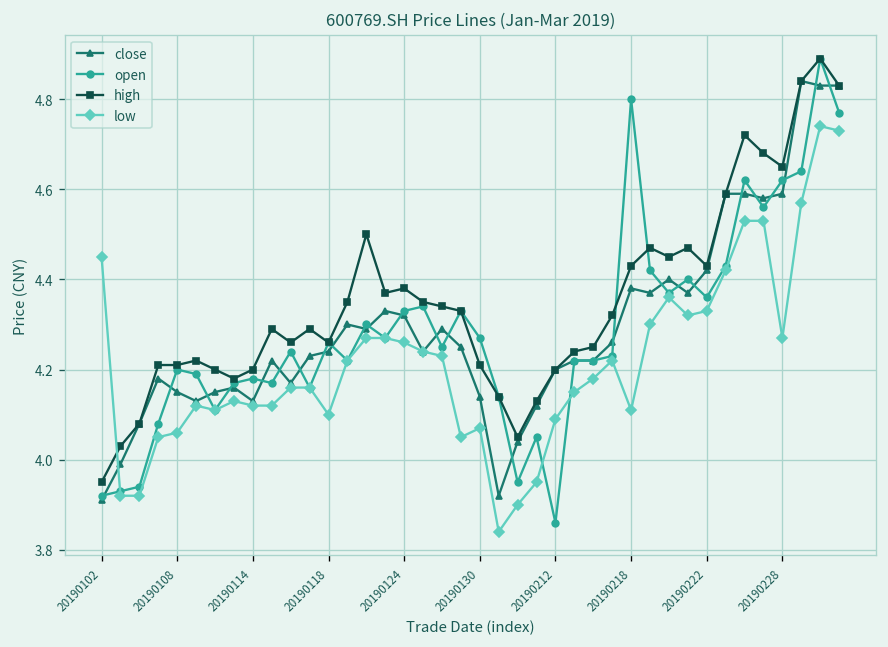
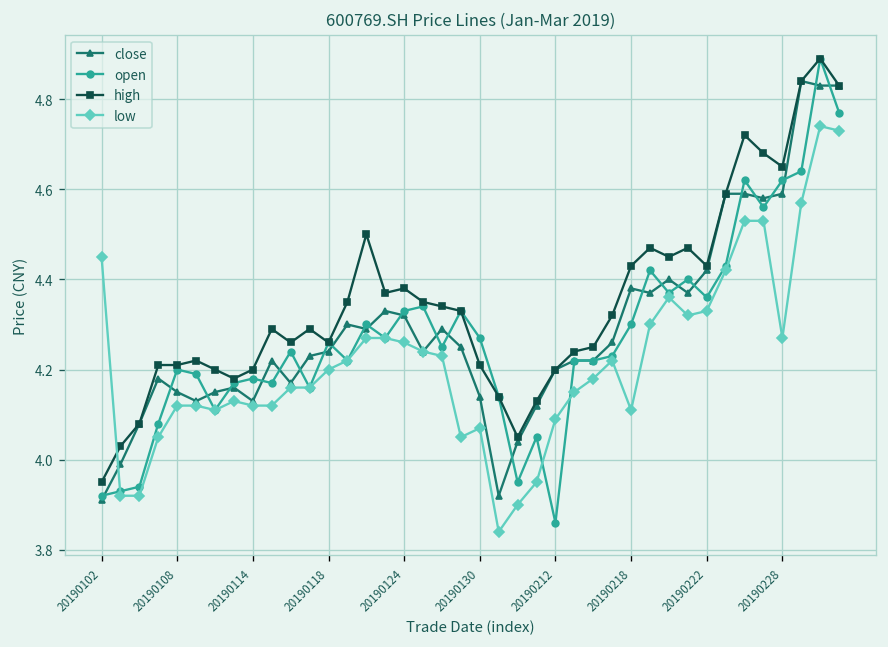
low, 20190108: 4.06 -> 4.12
low, 20190118: 4.1 -> 4.2
open, 20190218: 4.8 -> 4.3
